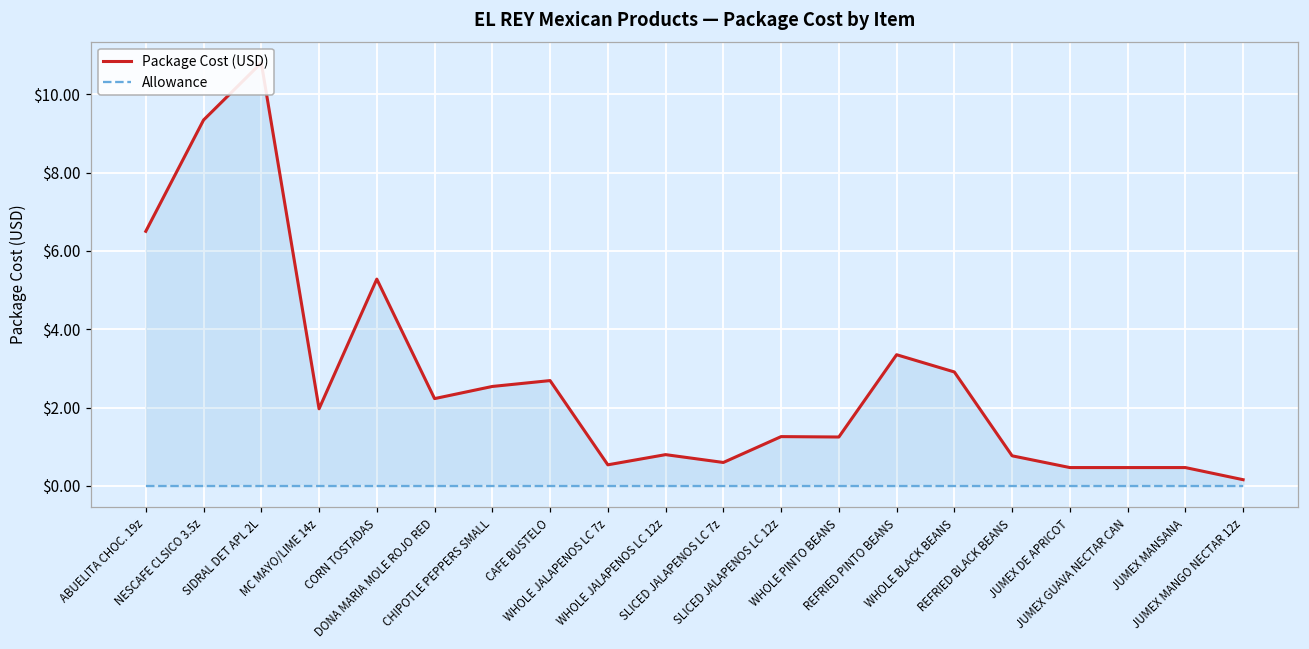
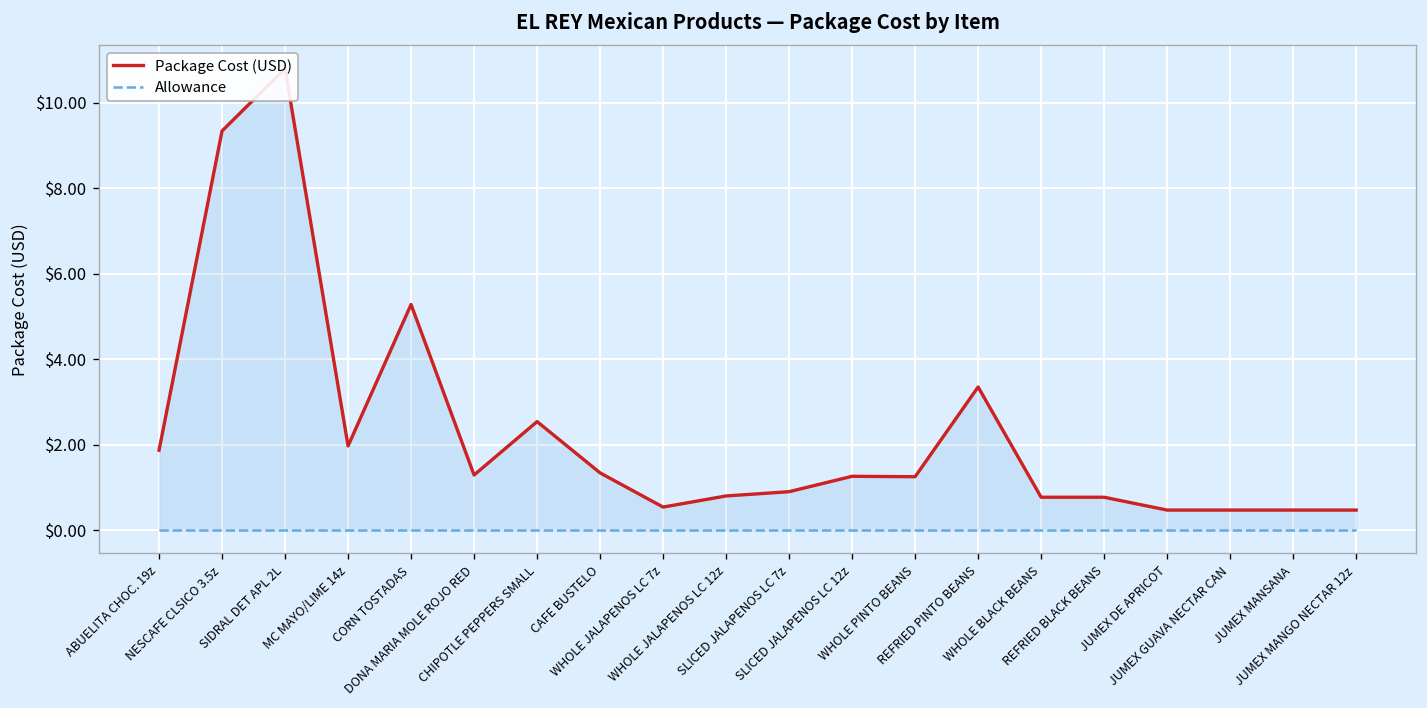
Package Cost (USD), ABUELITA CHOC. 19z: $6.5 -> $1.9
Package Cost (USD), DONA MARIA MOLE ROJO RED: $2.2 -> $1.3
Package Cost (USD), CAFE BUSTELO: $2.7 -> $1.3
Package Cost (USD), SLICED JALAPENOS LC 7z: $0.6 -> $0.9
Package Cost (USD), WHOLE BLACK BEANS: $2.9 -> $0.8
Package Cost (USD), JUMEX MANGO NECTAR 12z: $0.2 -> $0.5
